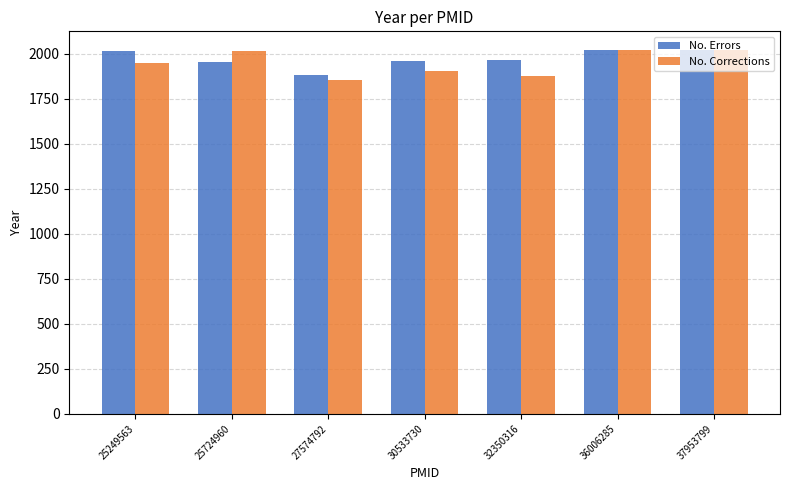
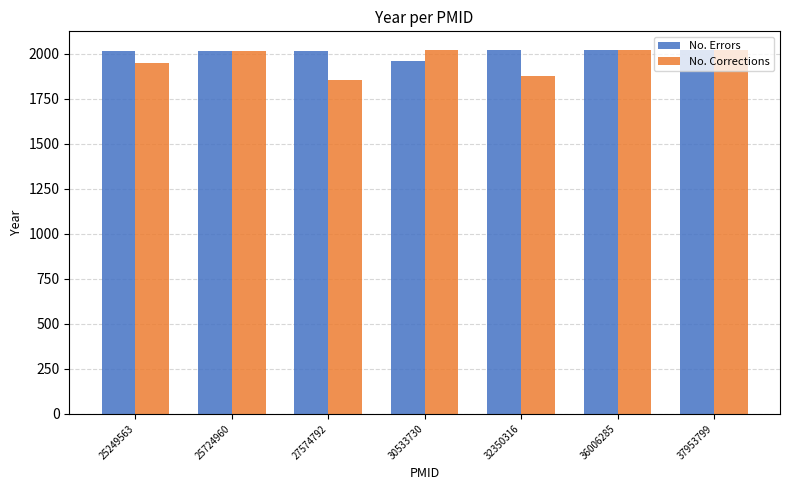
No. Errors, 25724960: 1960 -> 2020
No. Errors, 27574792: 1880 -> 2020
No. Corrections, 30533730: 1900 -> 2020
No. Errors, 32350316: 1970 -> 2020
